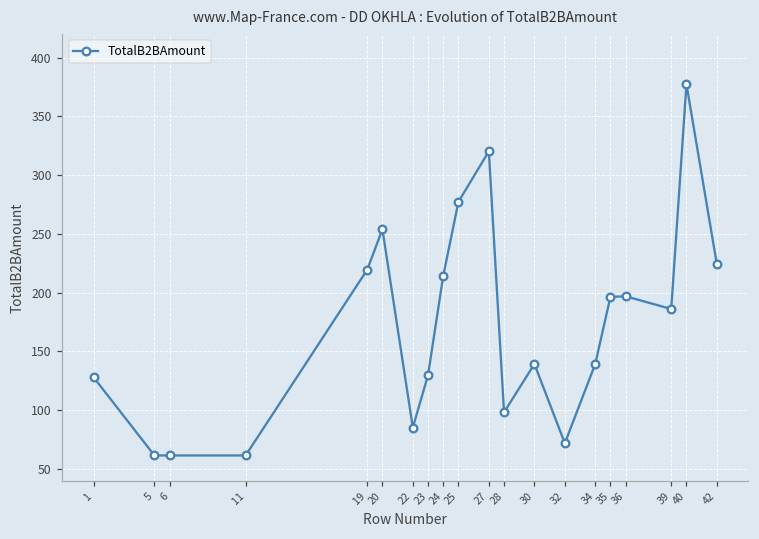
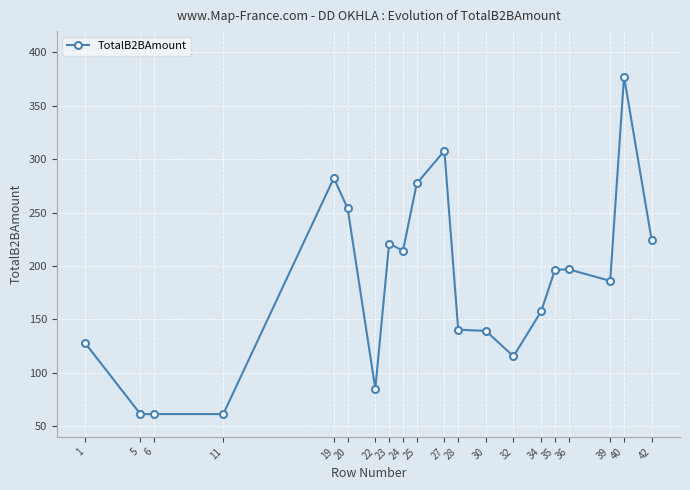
19: 220 -> 282
23: 130 -> 221
27: 320 -> 308
28: 98 -> 140
32: 72 -> 115
34: 139 -> 157
